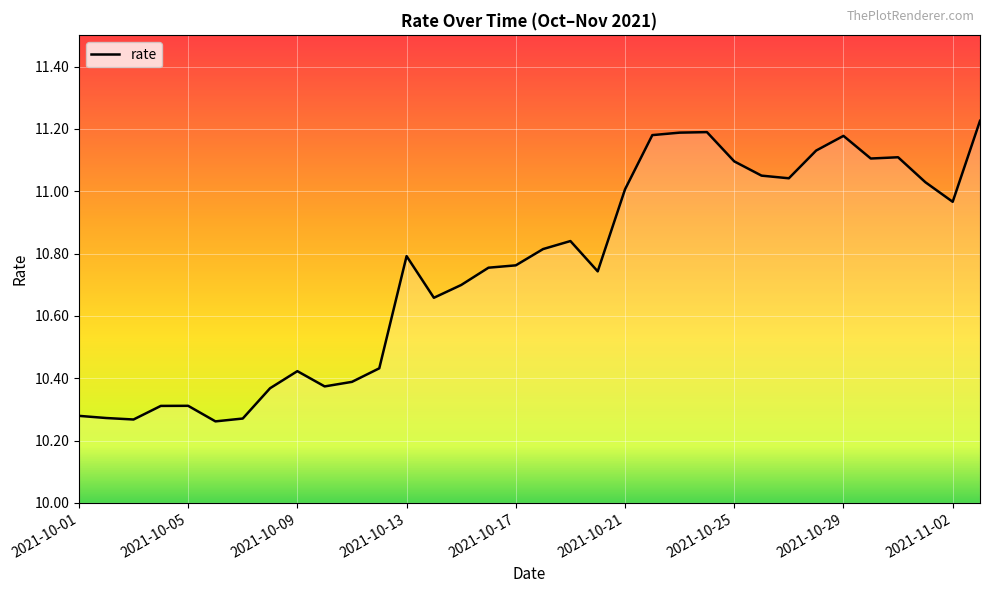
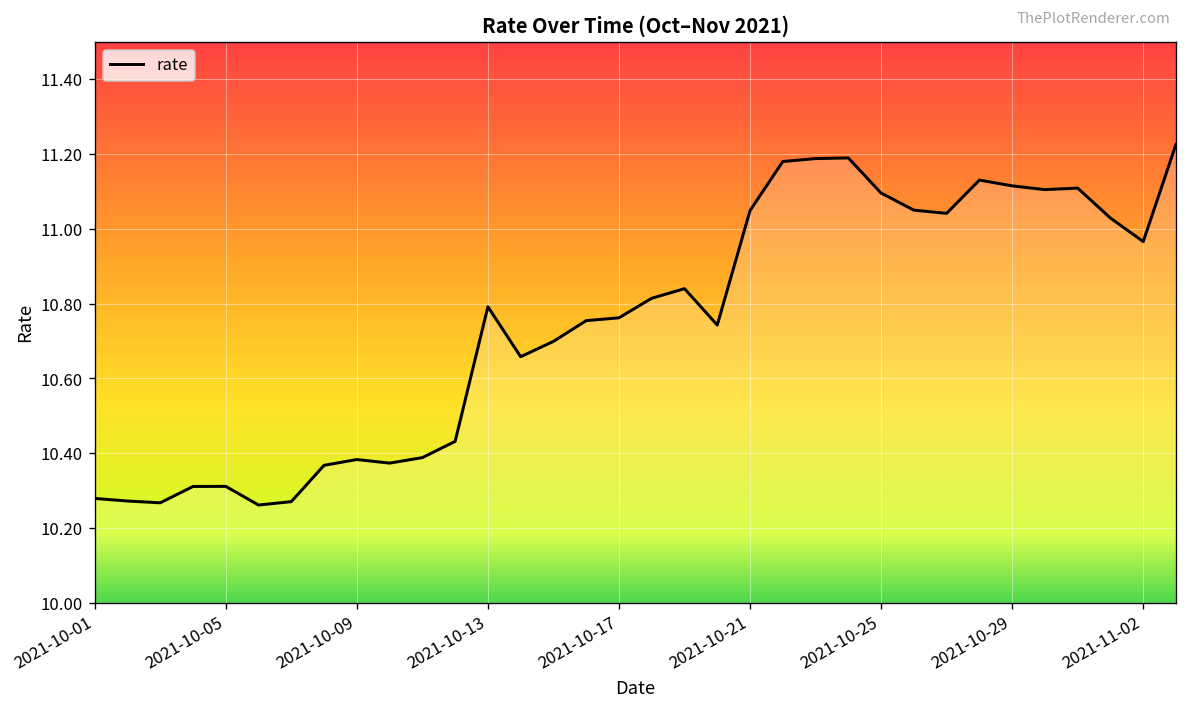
2021-10-09: 10.42 -> 10.38
2021-10-21: 11.01 -> 11.05
2021-10-29: 11.18 -> 11.11
